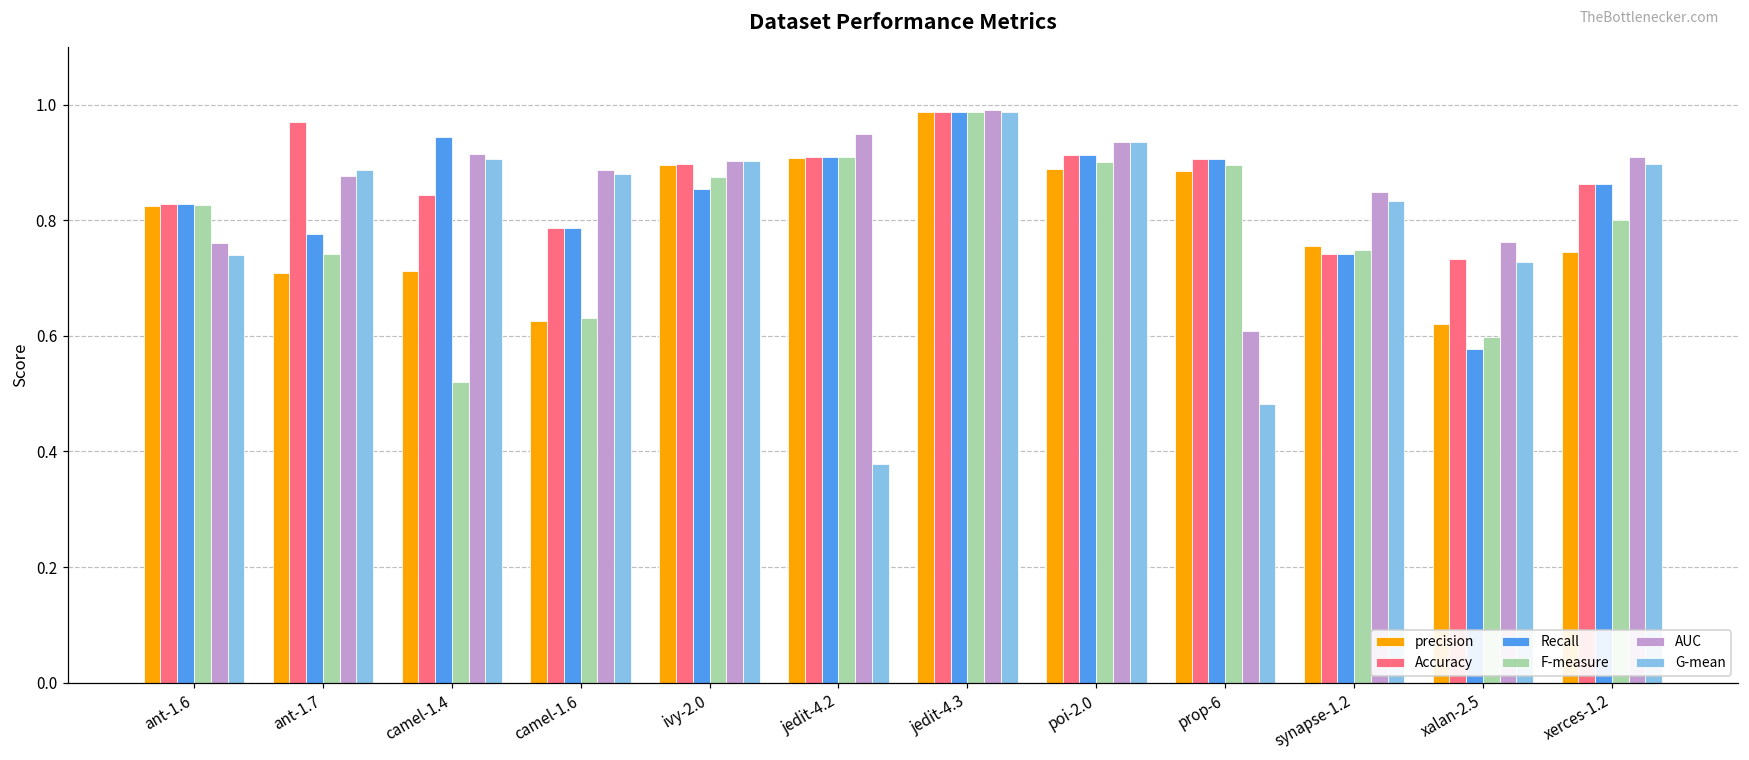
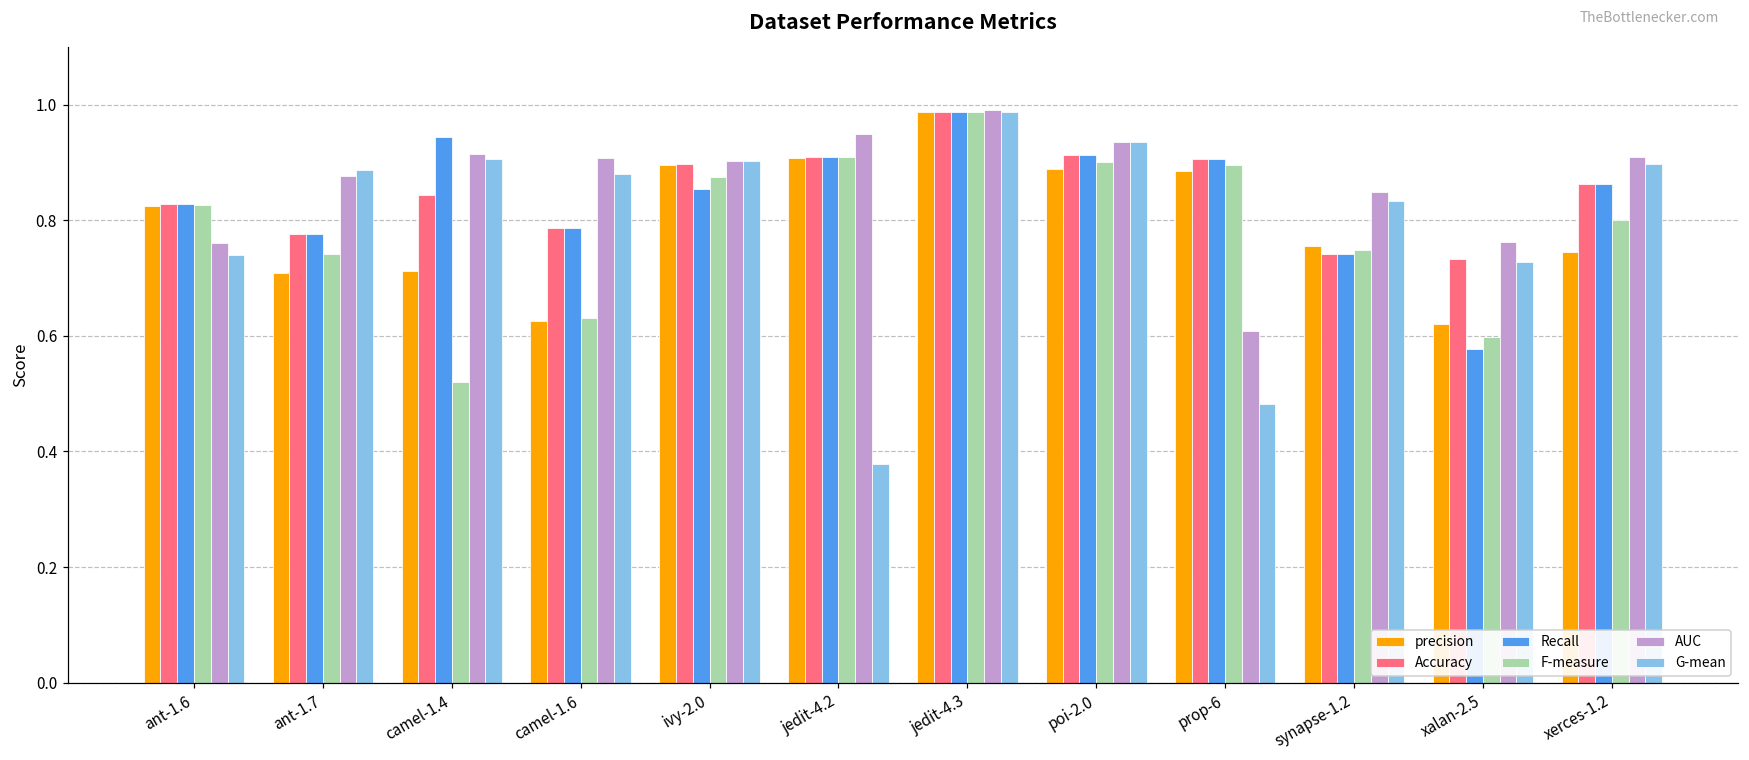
Accuracy, ant-1.7: 0.97 -> 0.78
AUC, camel-1.6: 0.89 -> 0.91
